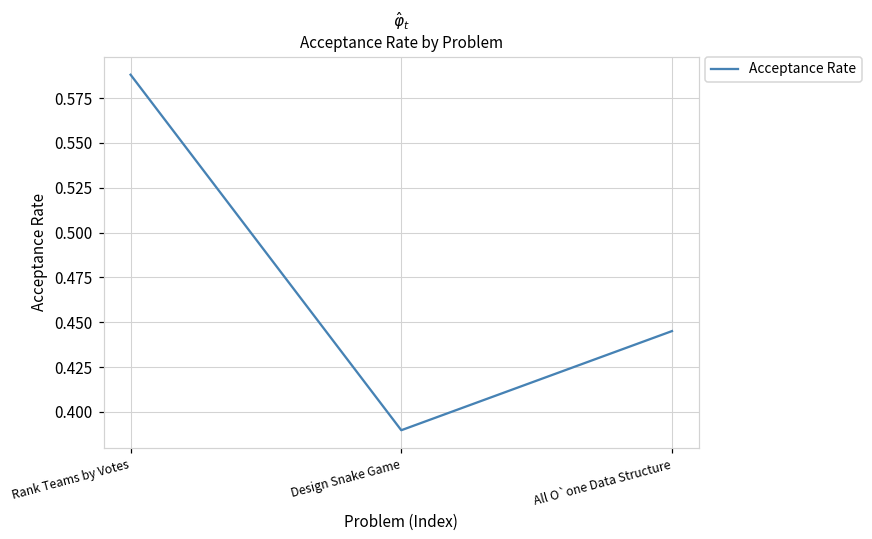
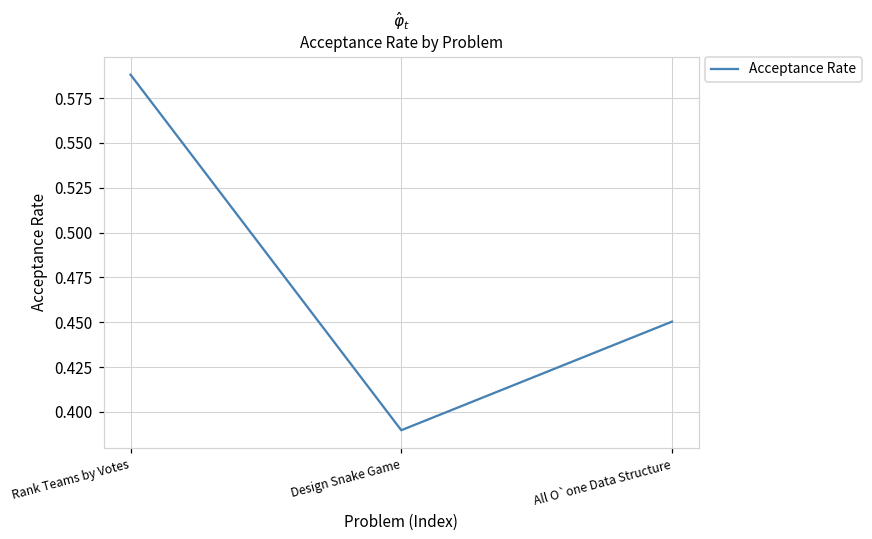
All O`one Data Structure: 0.445 -> 0.450
